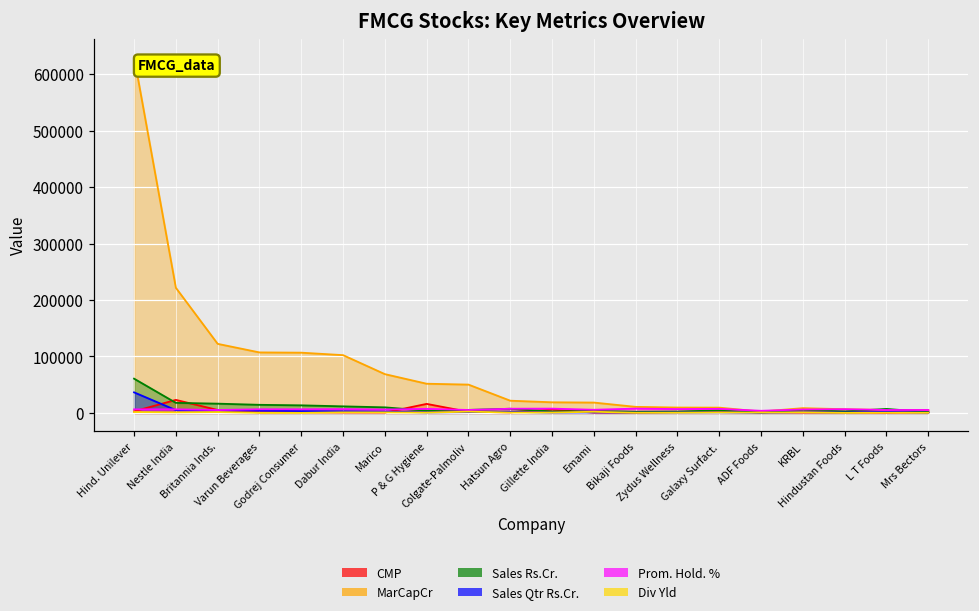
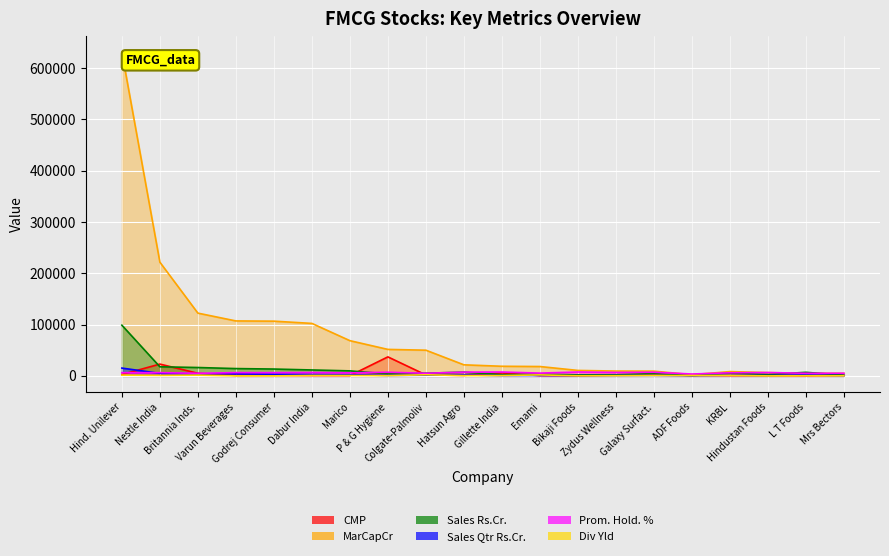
Sales Rs.Cr., Hind. Unilever: 60000 -> 100000
Sales Qtr Rs.Cr., Hind. Unilever: 40000 -> 20000
CMP, P & G Hygiene: 20000 -> 40000
